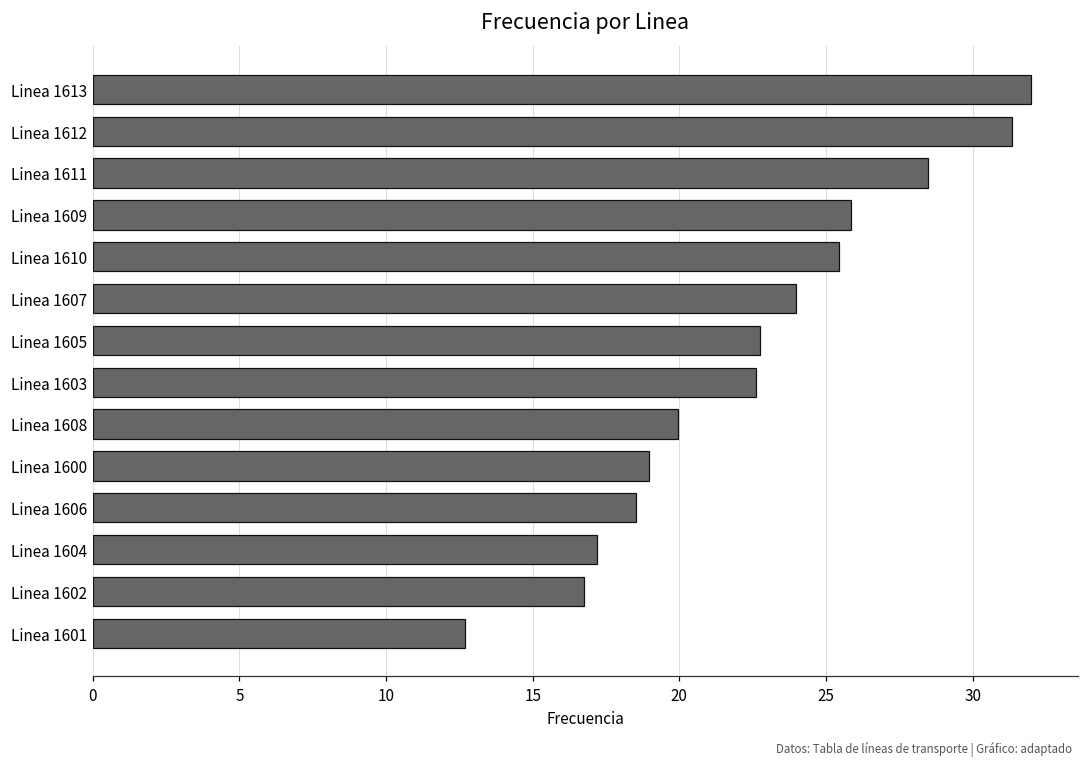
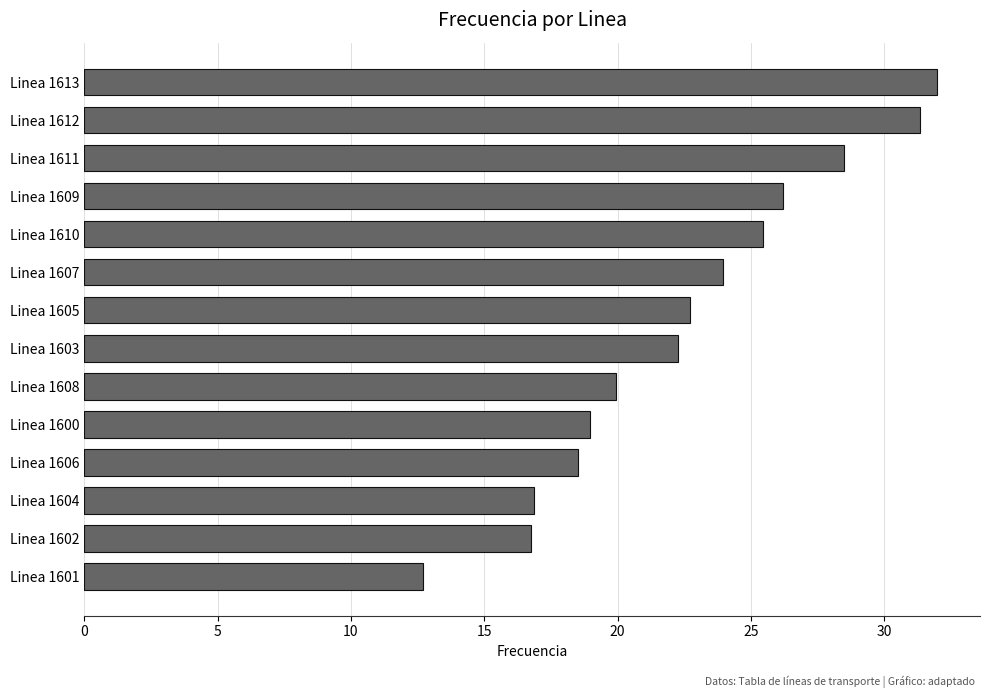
Linea 1609: 25.8 -> 26.2
Linea 1603: 22.6 -> 22.3
Linea 1604: 17.2 -> 16.9
